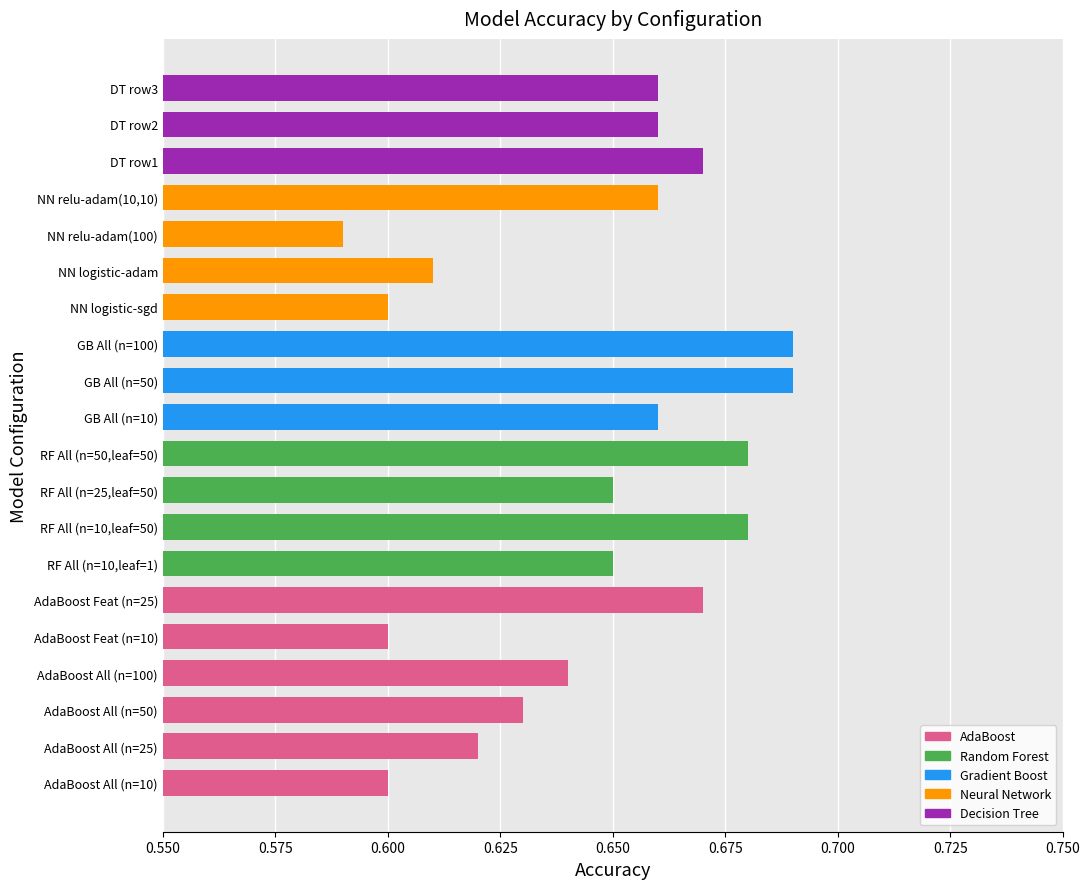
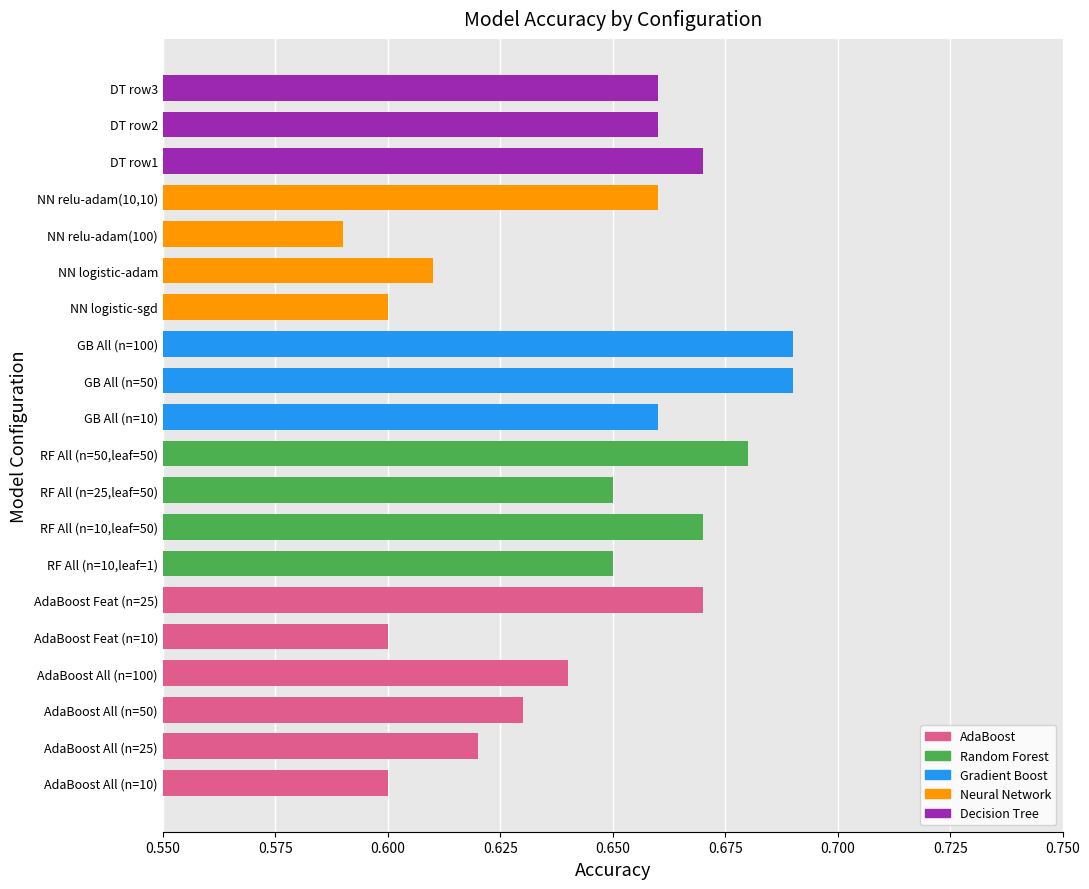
RF All (n=10,leaf=50): 0.68 -> 0.67
